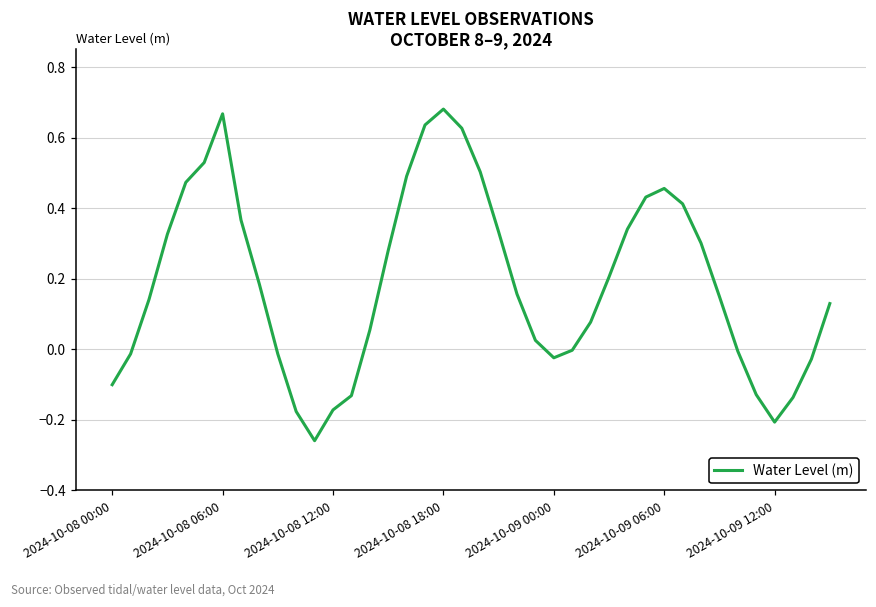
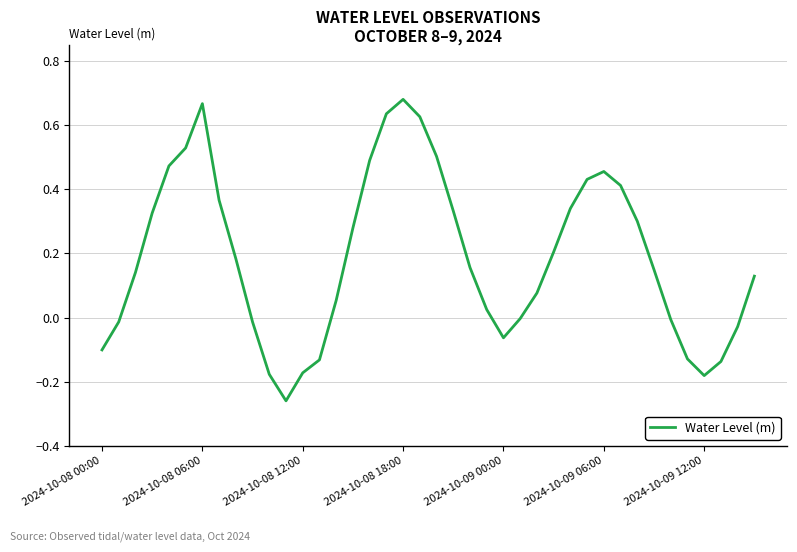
2024-10-09 00:00: -0.02 -> -0.06
2024-10-09 12:00: -0.21 -> -0.18
